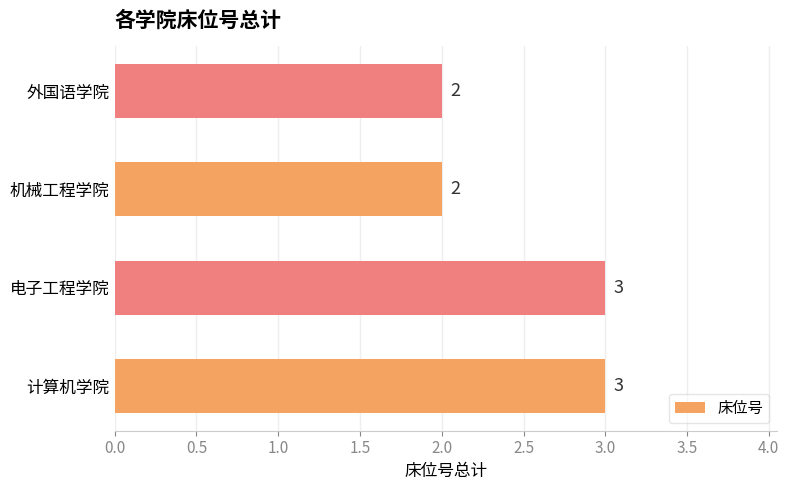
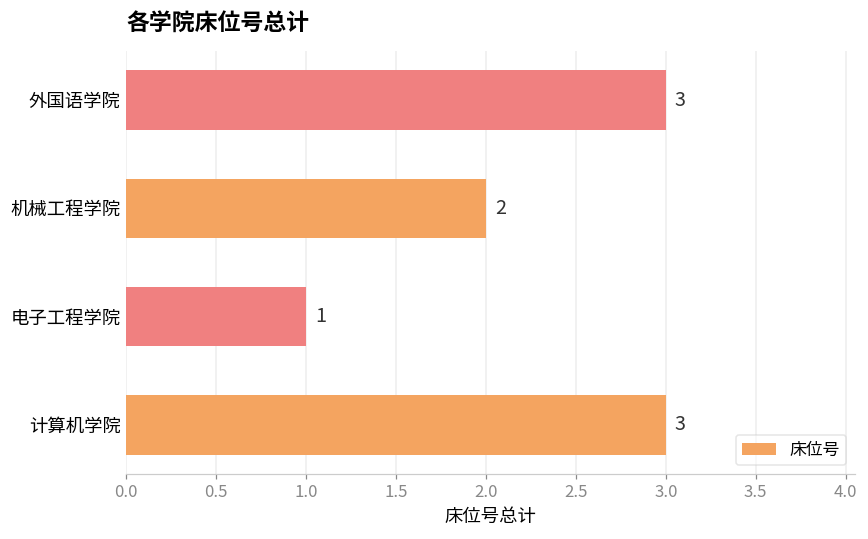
外国语学院: 2 -> 3
电子工程学院: 3 -> 1
